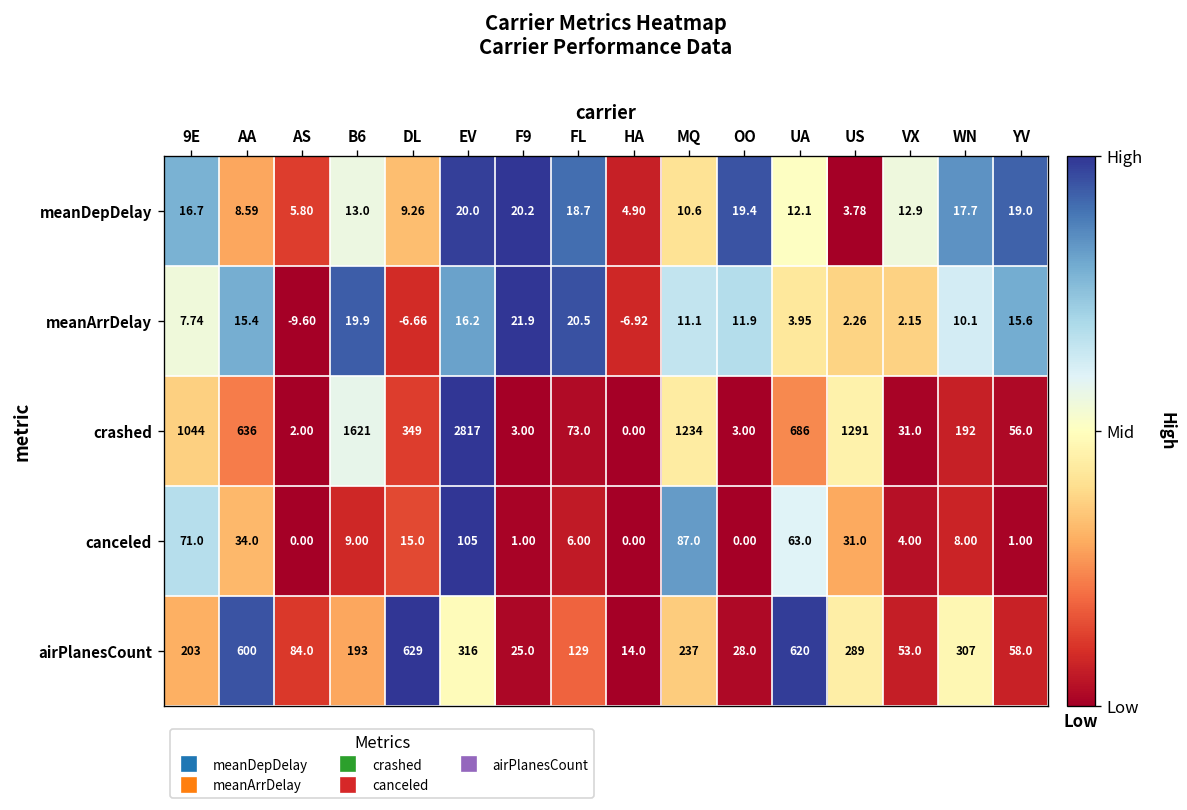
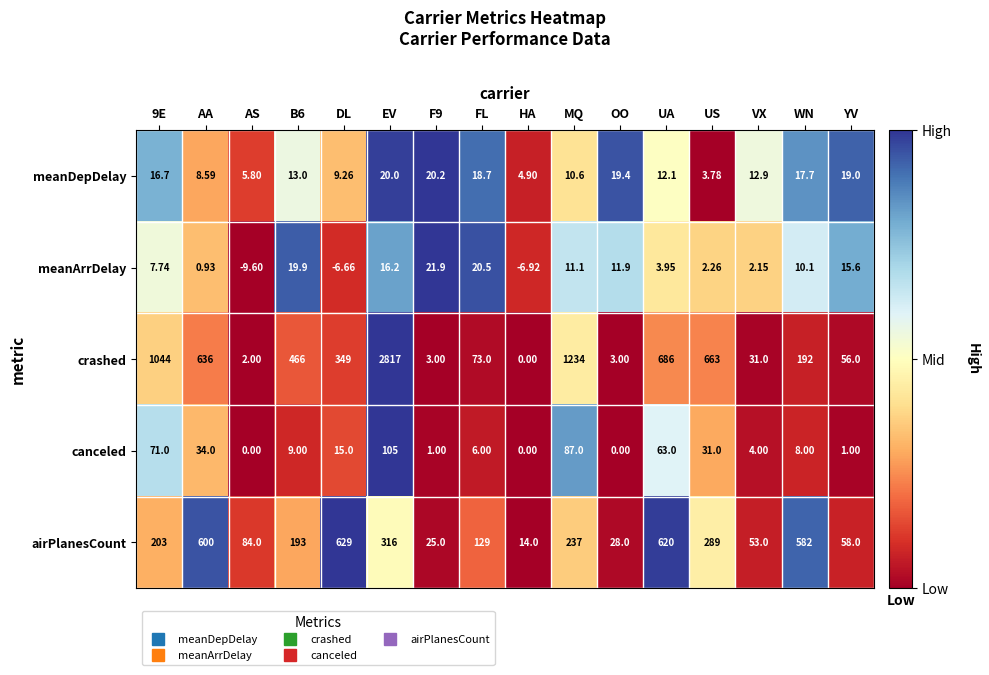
meanArrDelay, AA: 15.4 -> 0.93
crashed, B6: 1621 -> 466
crashed, US: 1291 -> 663
airPlanesCount, WN: 307 -> 582
